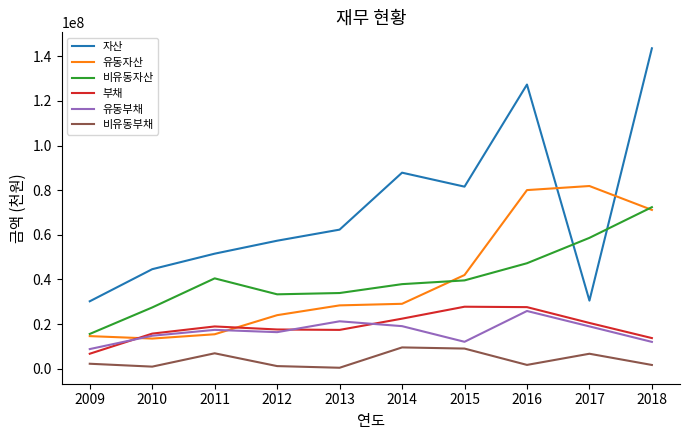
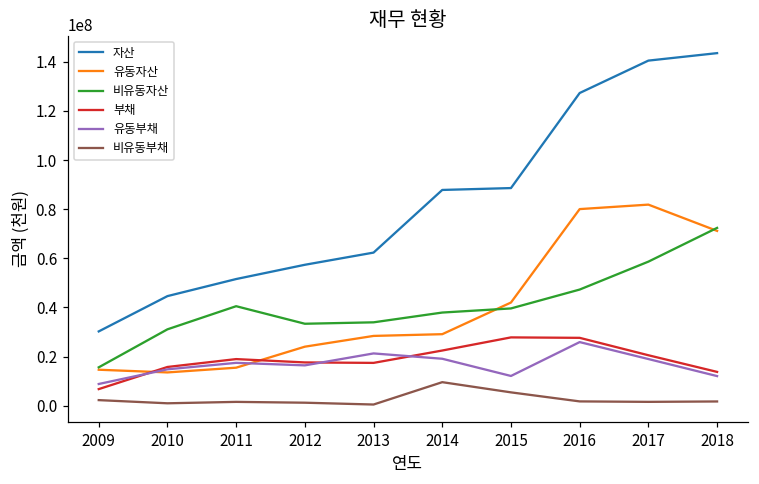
비유동자산, 2010: 27000000 -> 31000000
비유동부채, 2011: 7000000 -> 2000000
자산, 2015: 82000000 -> 89000000
비유동부채, 2015: 9000000 -> 5000000
자산, 2017: 31000000 -> 141000000
비유동부채, 2017: 7000000 -> 2000000
